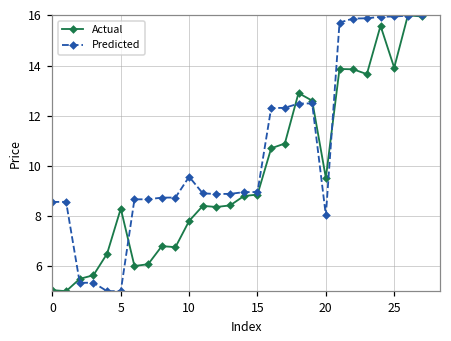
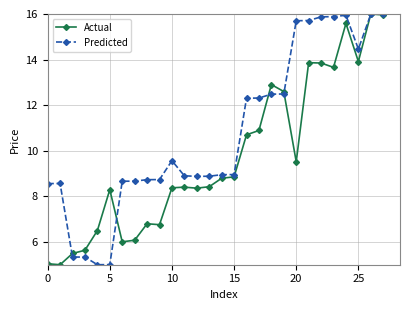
Actual, 10: 7.8 -> 8.4
Predicted, 20: 8.0 -> 15.7
Predicted, 25: 16.0 -> 14.5
